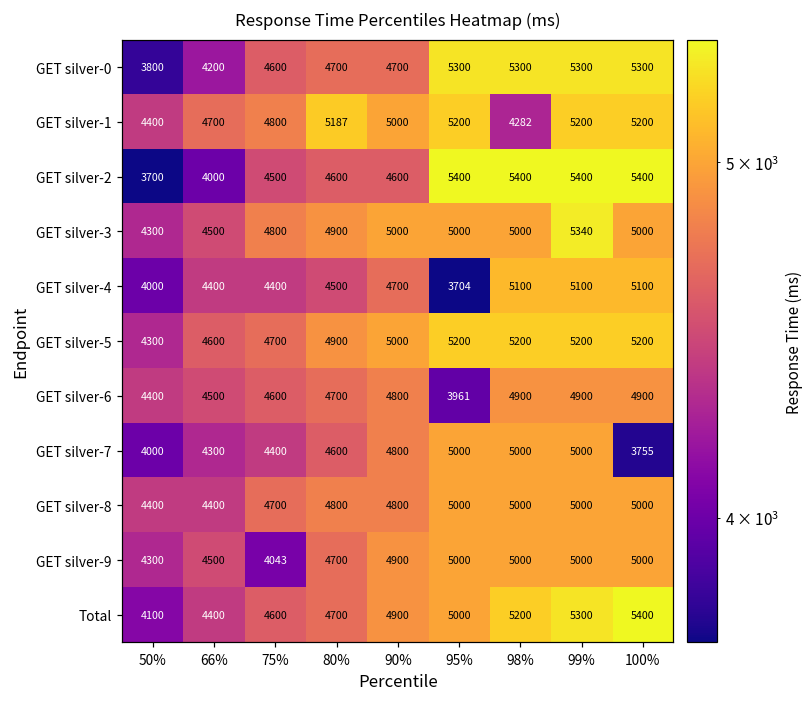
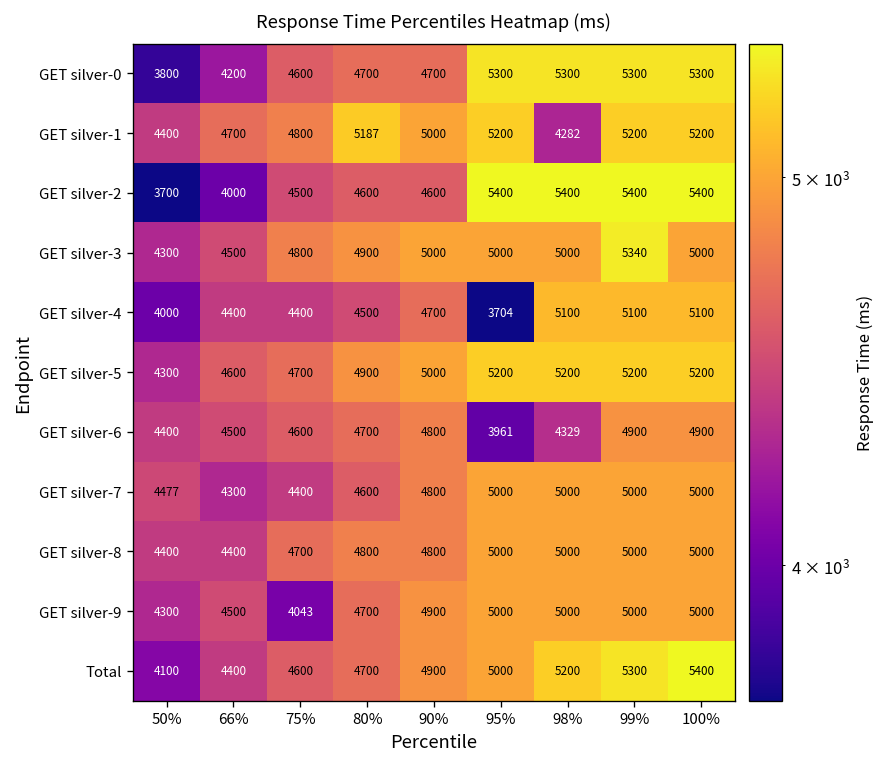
GET silver-6, 98%: 4900 -> 4329
GET silver-7, 50%: 4000 -> 4477
GET silver-7, 100%: 3755 -> 5000
